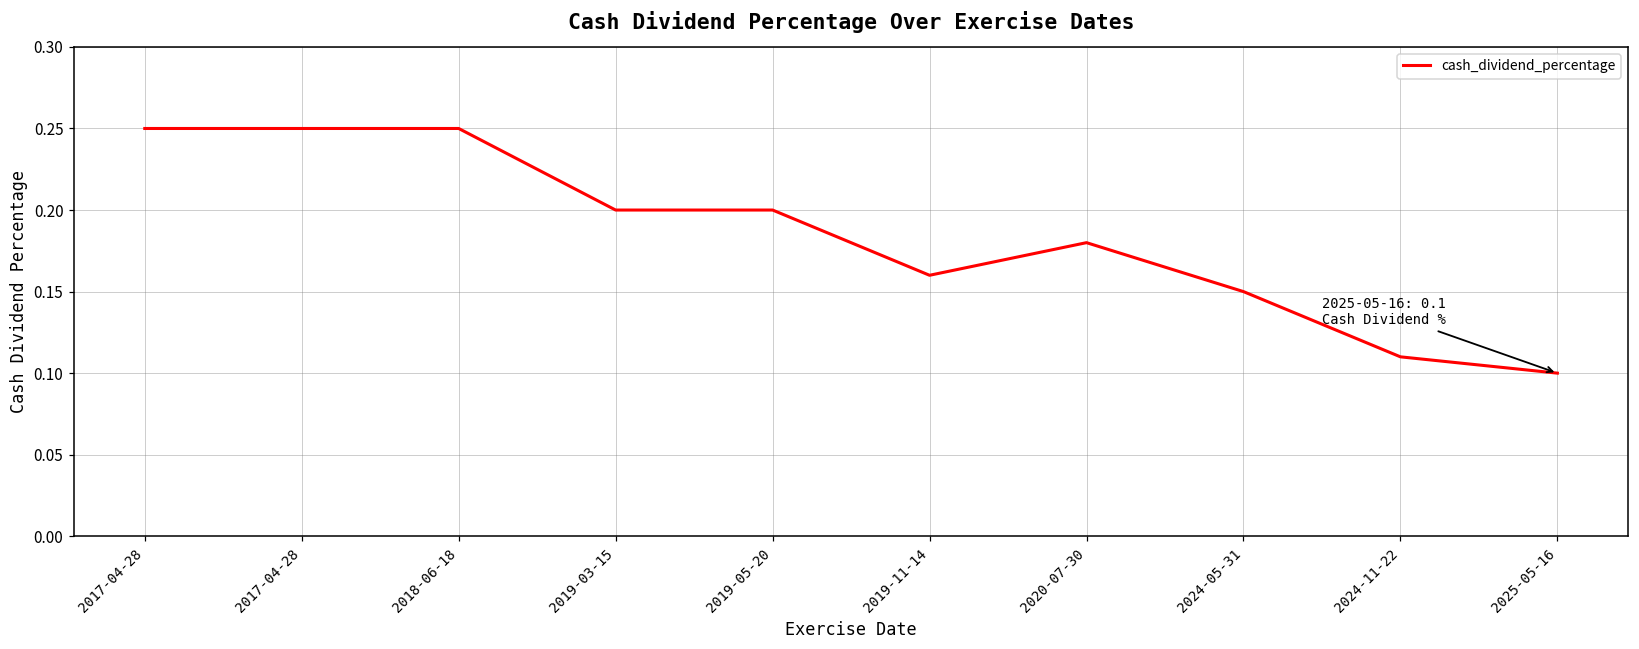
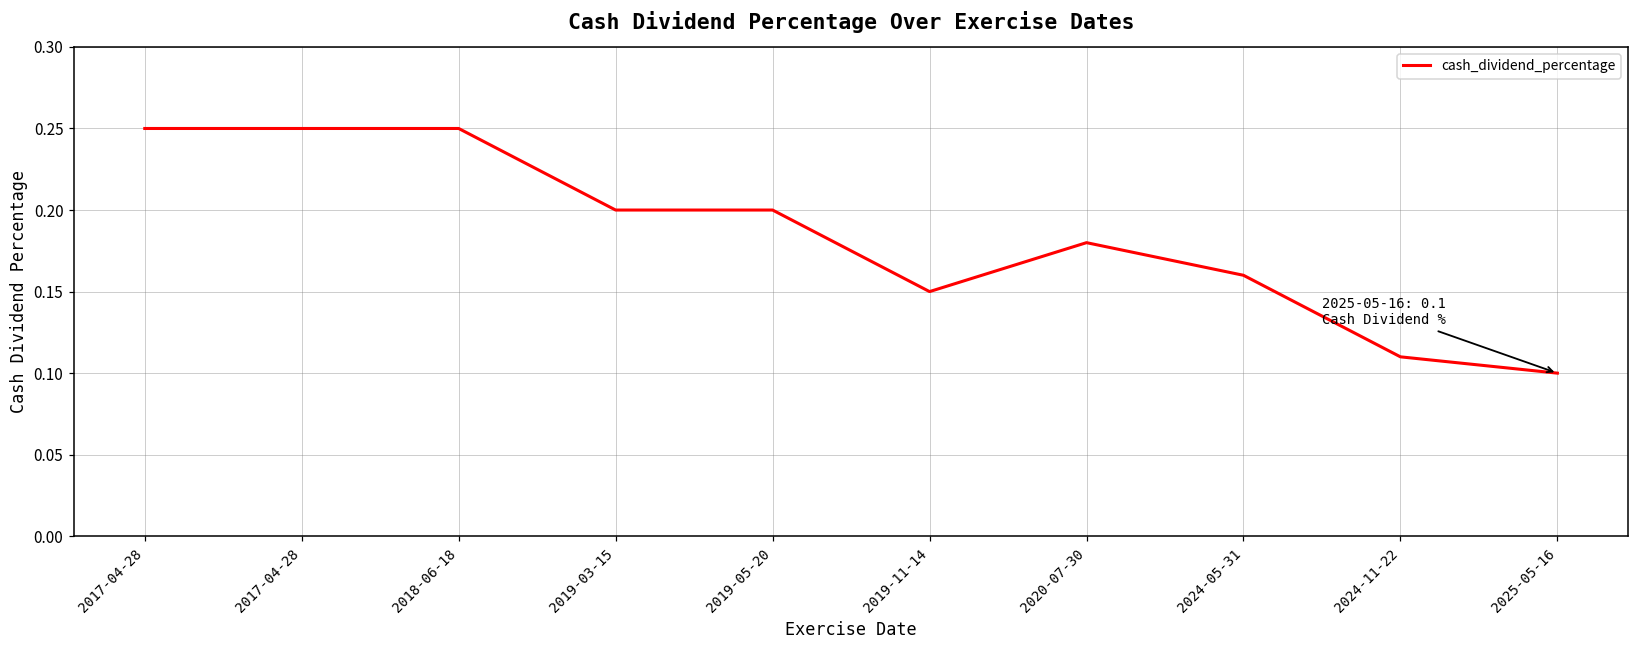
2019-11-14: 0.16 -> 0.15
2024-05-31: 0.15 -> 0.16
